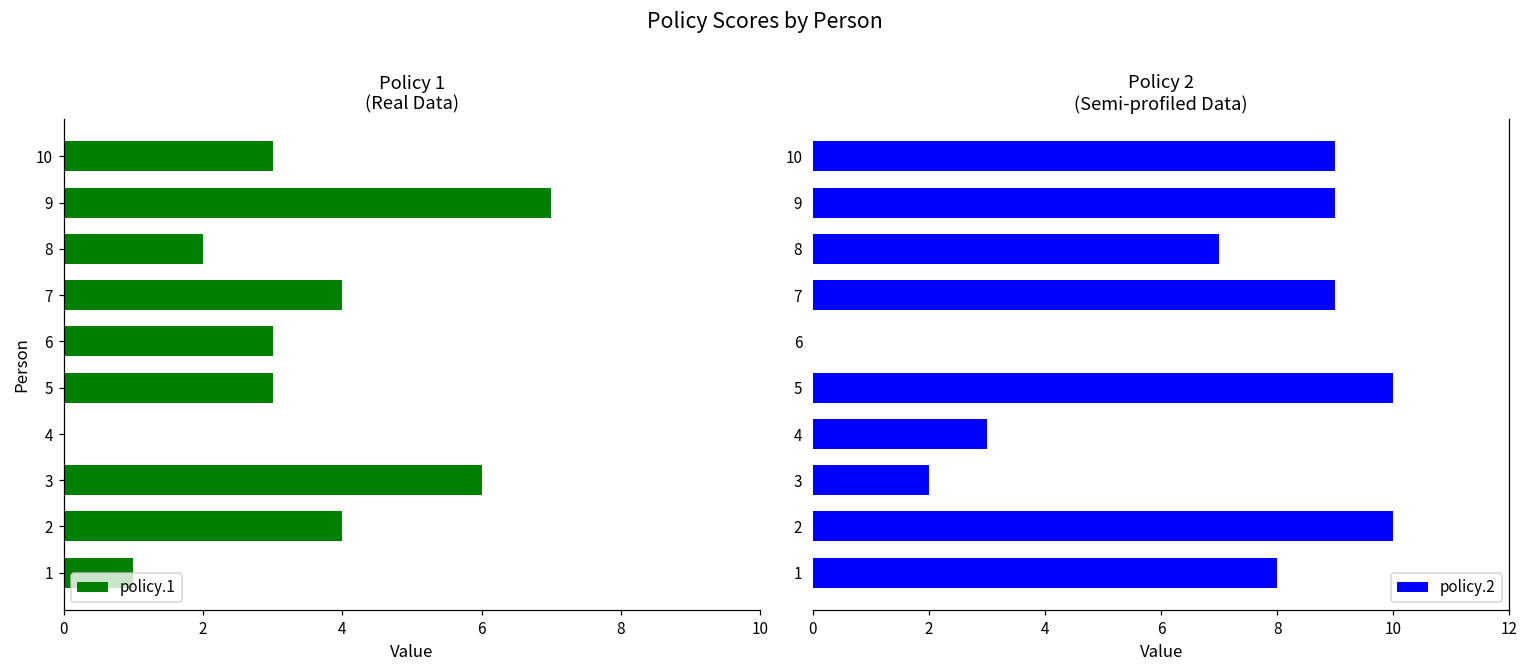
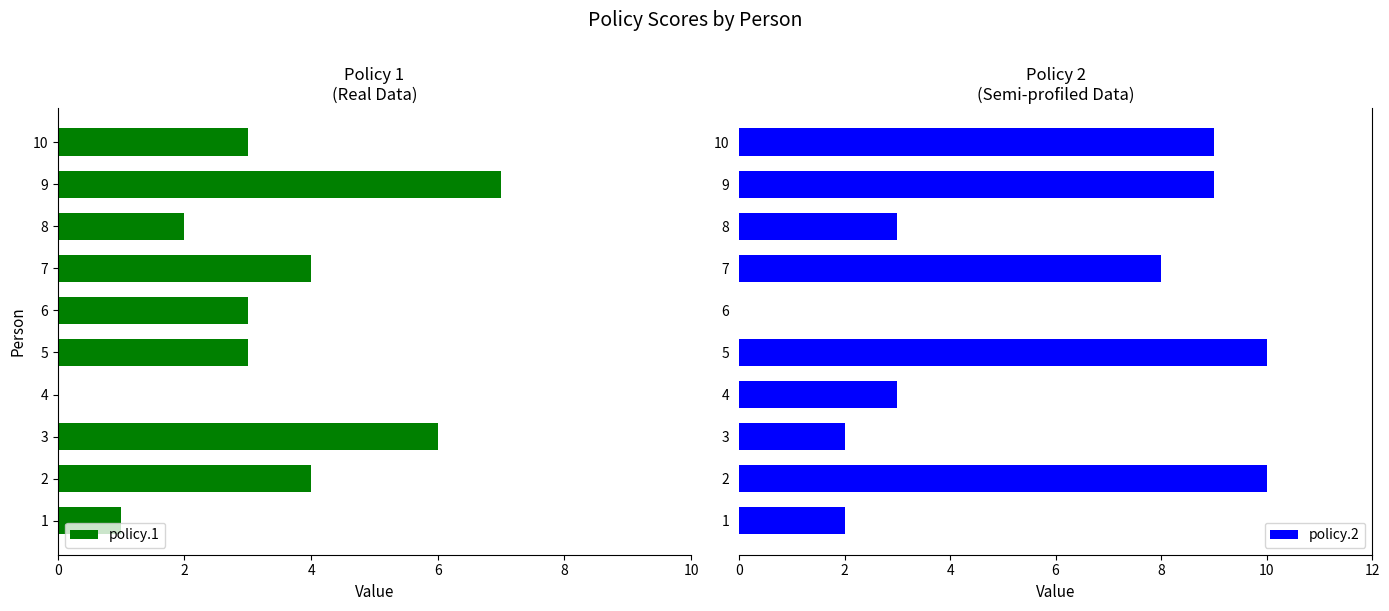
Policy 2 (Semi-profiled Data), 8: 7 -> 3
Policy 2 (Semi-profiled Data), 7: 9 -> 8
Policy 2 (Semi-profiled Data), 1: 8 -> 2
